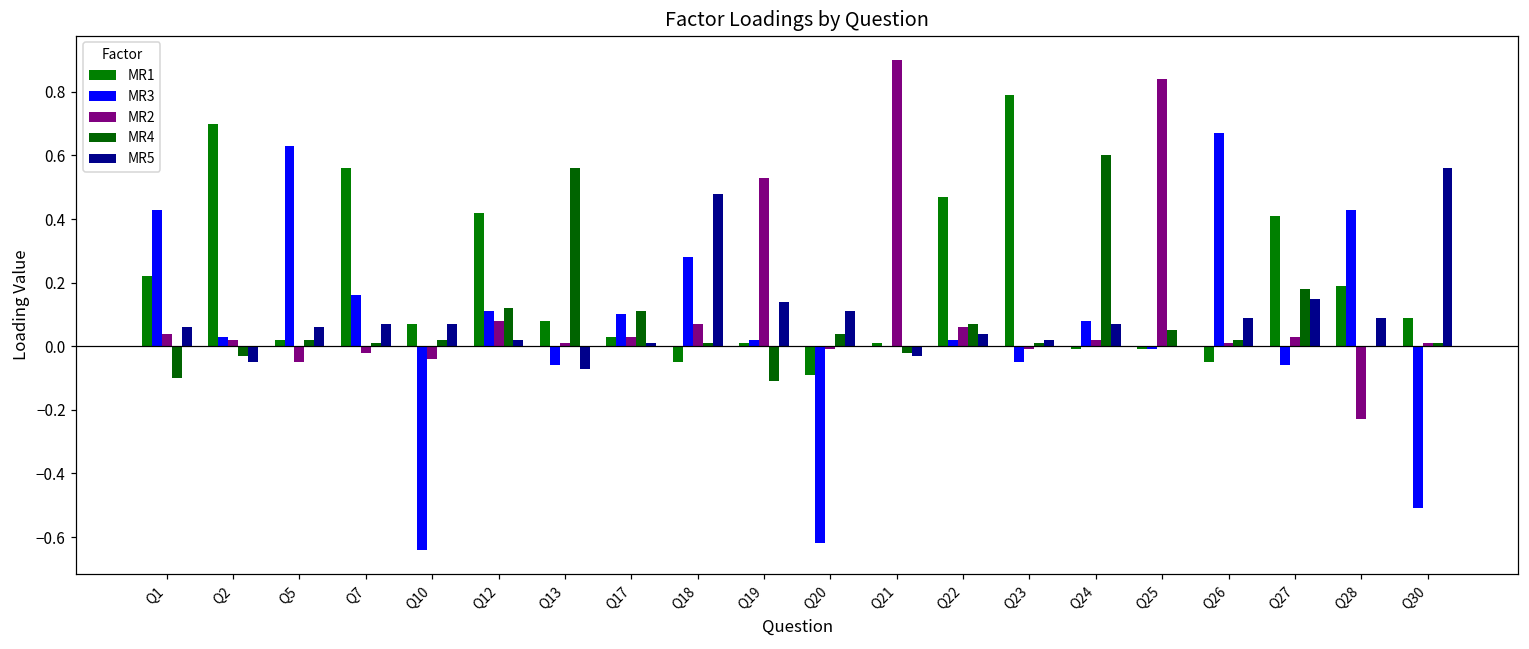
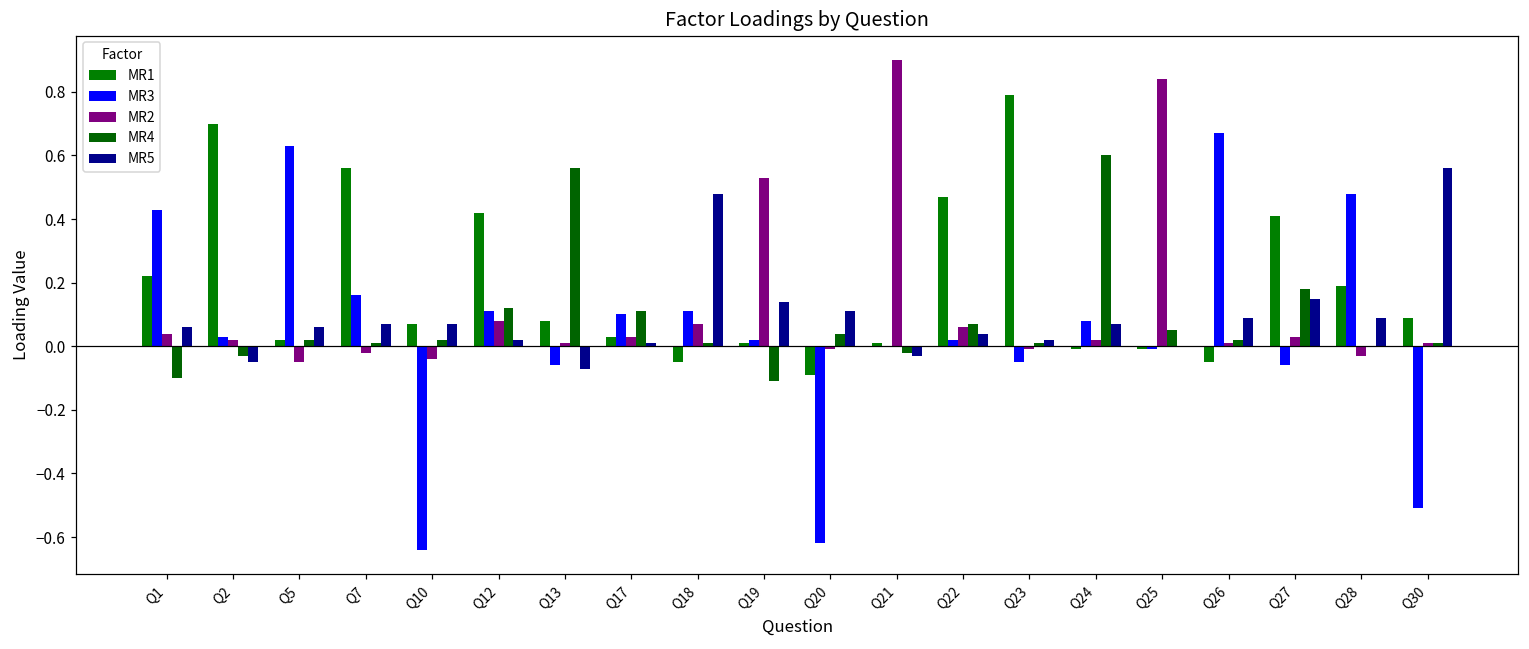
MR3, Q18: 0.28 -> 0.11
MR3, Q28: 0.43 -> 0.48
MR2, Q28: -0.23 -> -0.03
